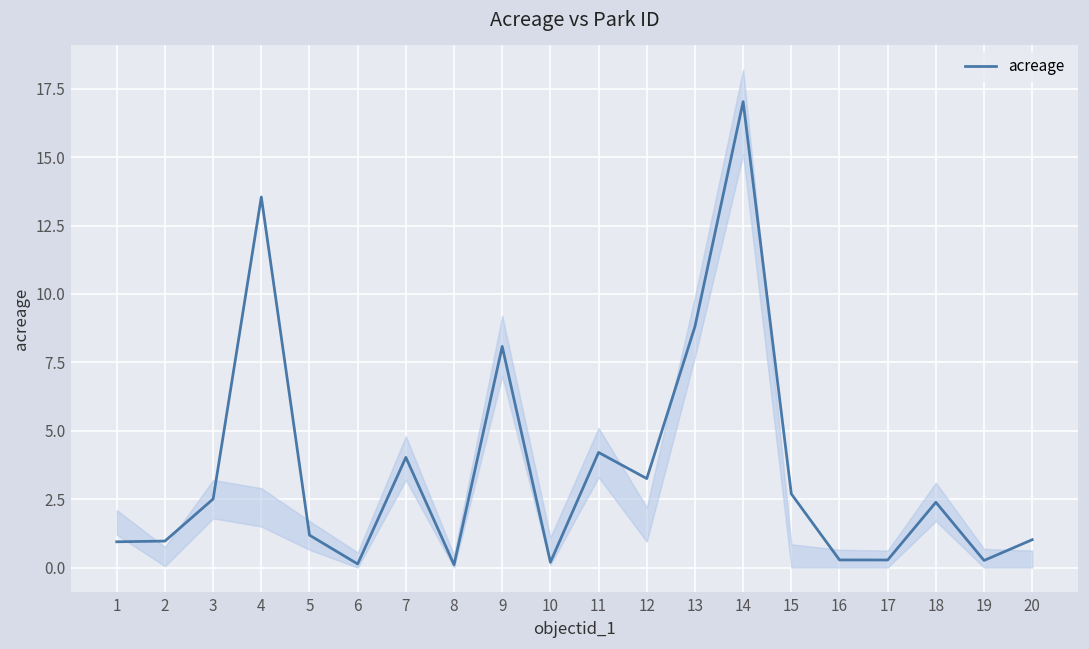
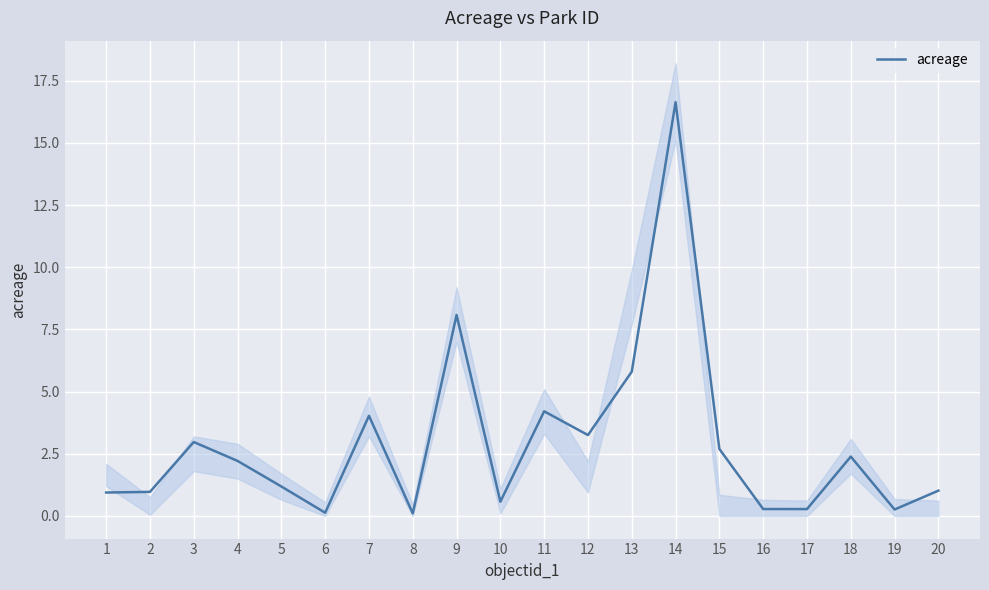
acreage, 3: 2.5 -> 3.0
acreage, 4: 13.5 -> 2.2
acreage, 10: 0.2 -> 0.6
acreage, 13: 8.8 -> 5.8
acreage, 14: 17.0 -> 16.6
